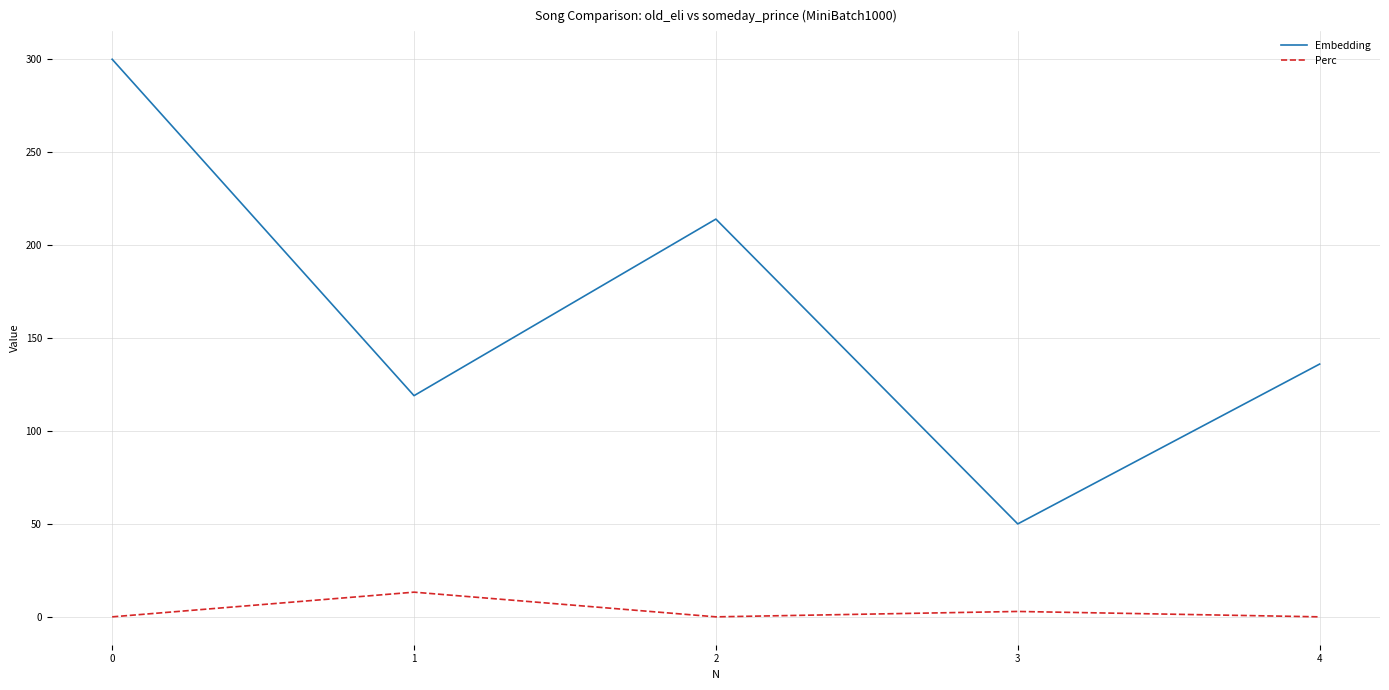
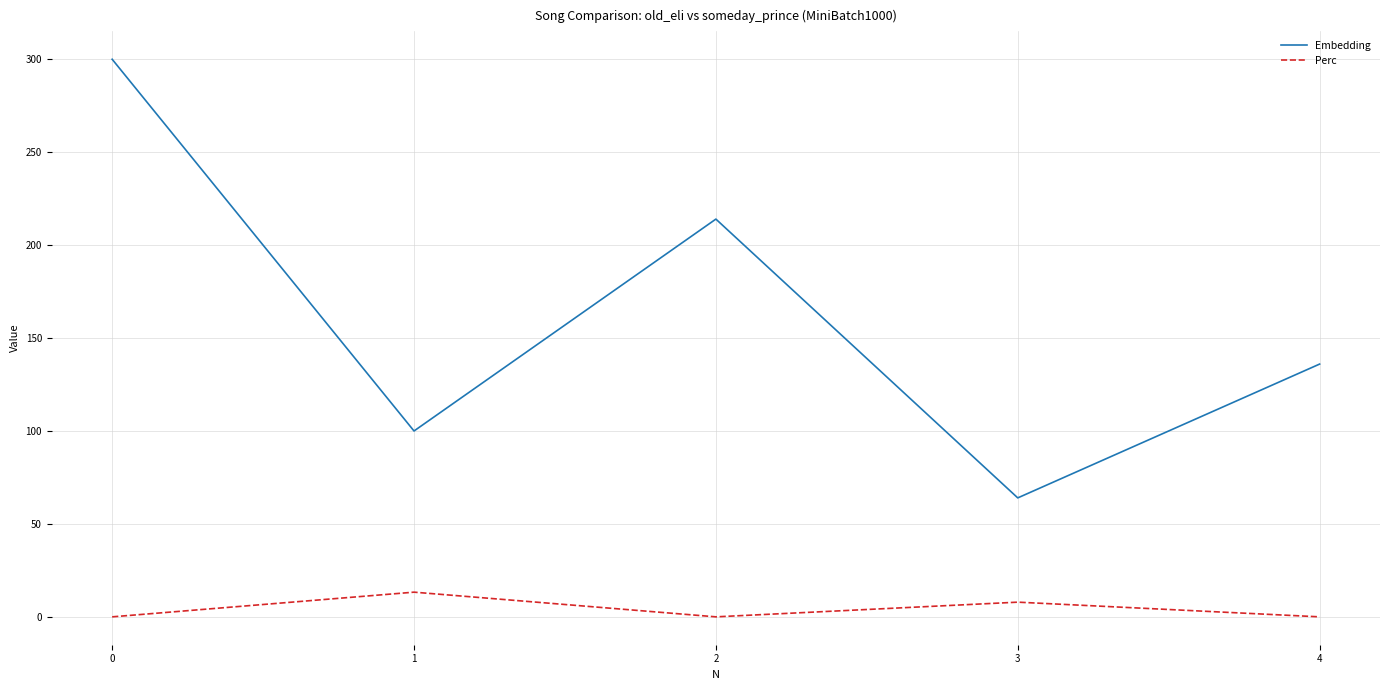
Embedding, 1: 119 -> 100
Embedding, 3: 50 -> 64
Perc, 3: 3 -> 8
